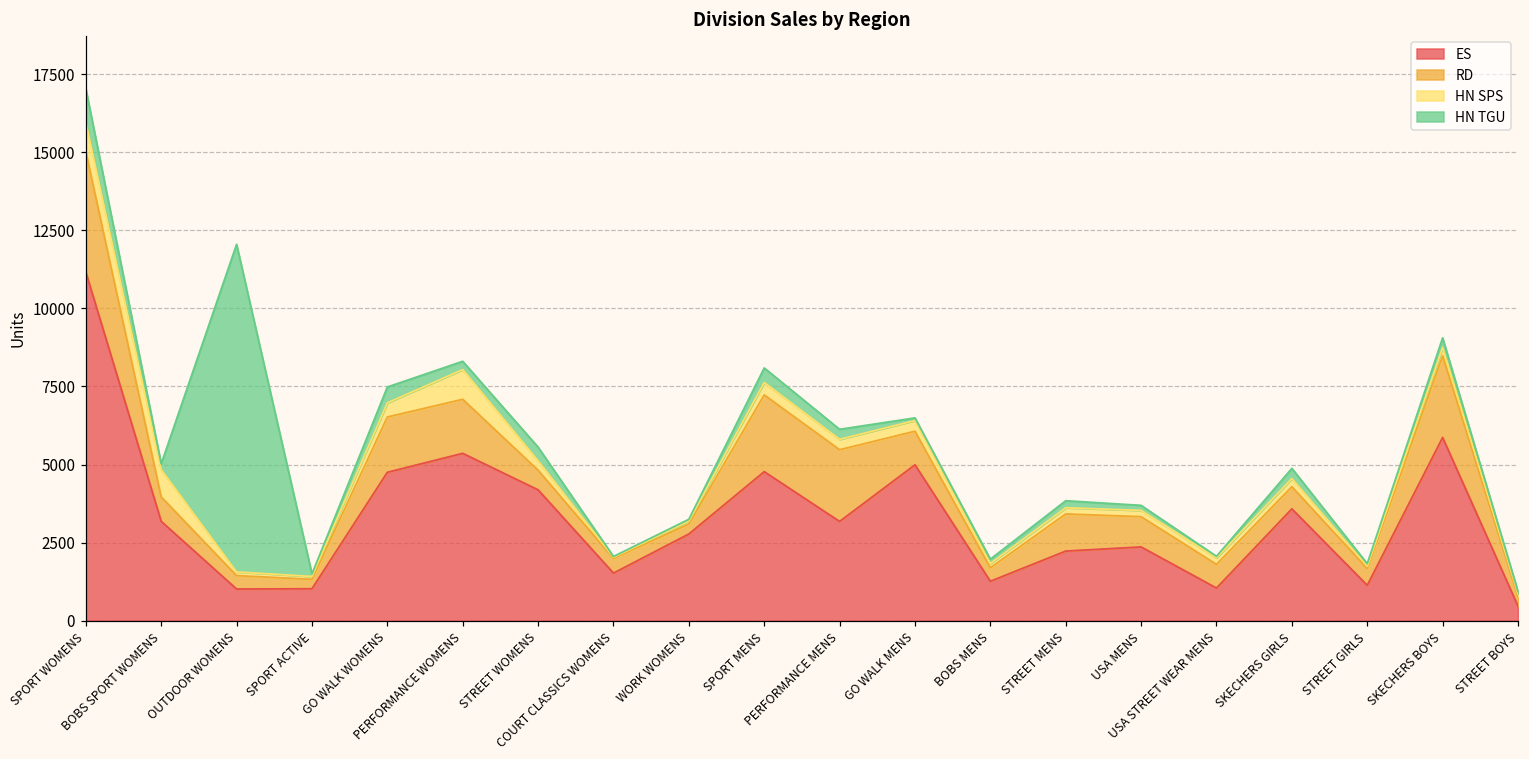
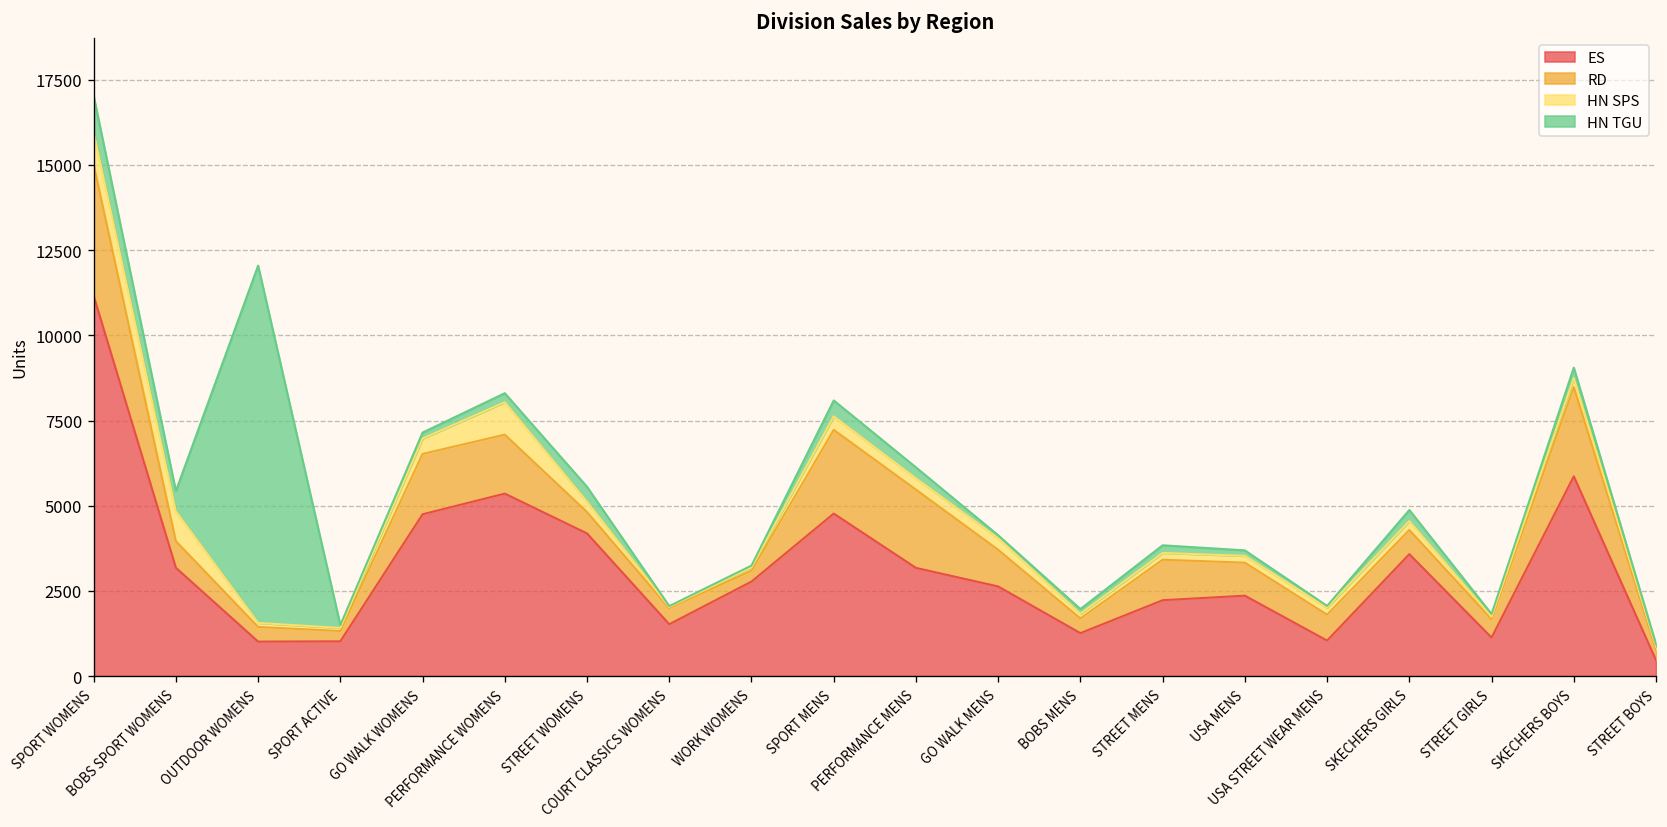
HN TGU, BOBS SPORT WOMENS: 200 -> 600
HN TGU, GO WALK WOMENS: 500 -> 200
ES, GO WALK MENS: 5000 -> 2600
